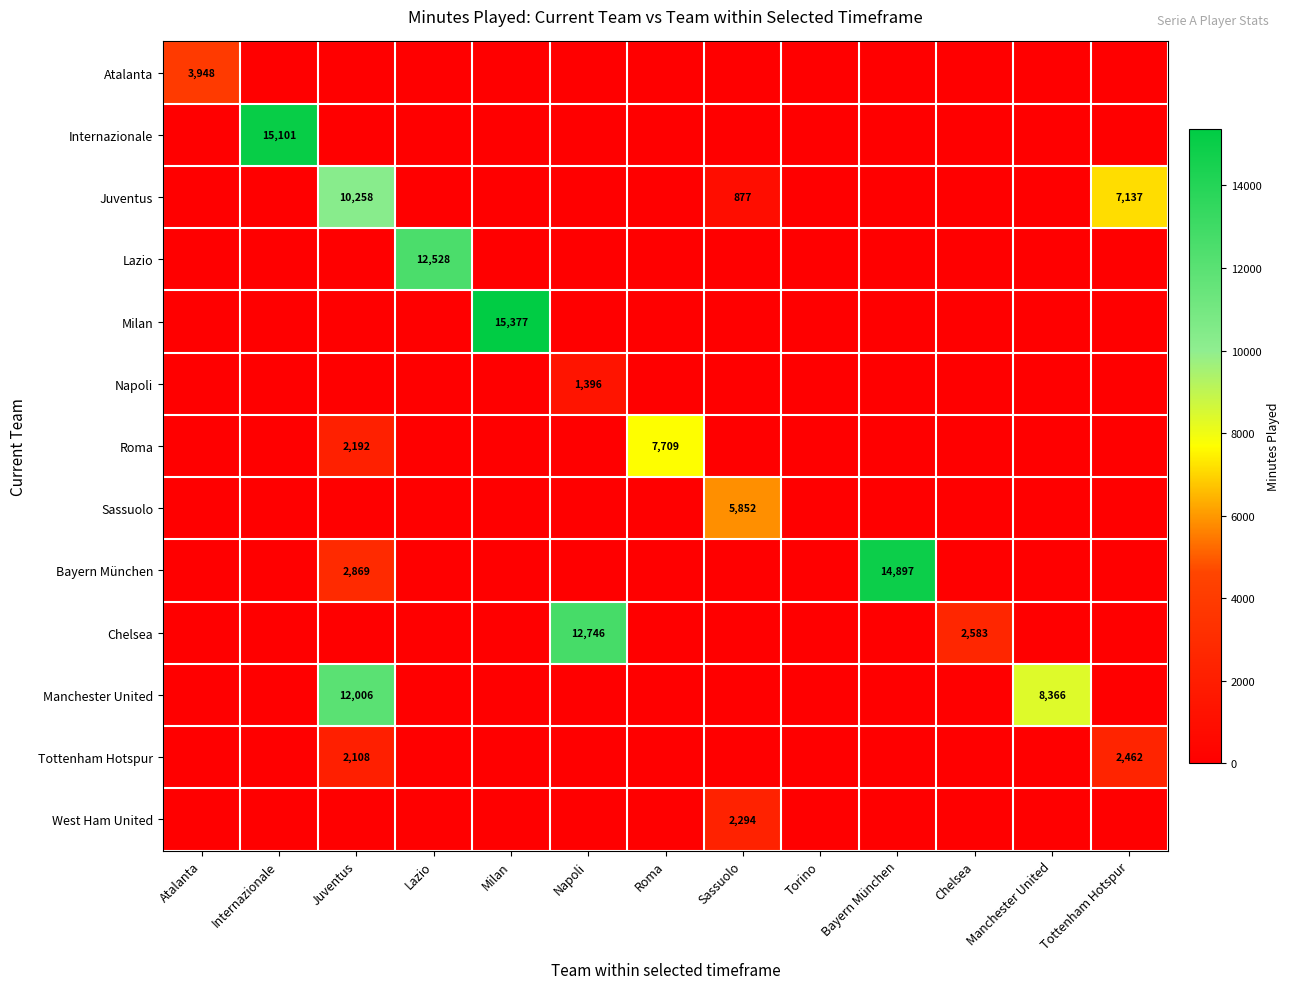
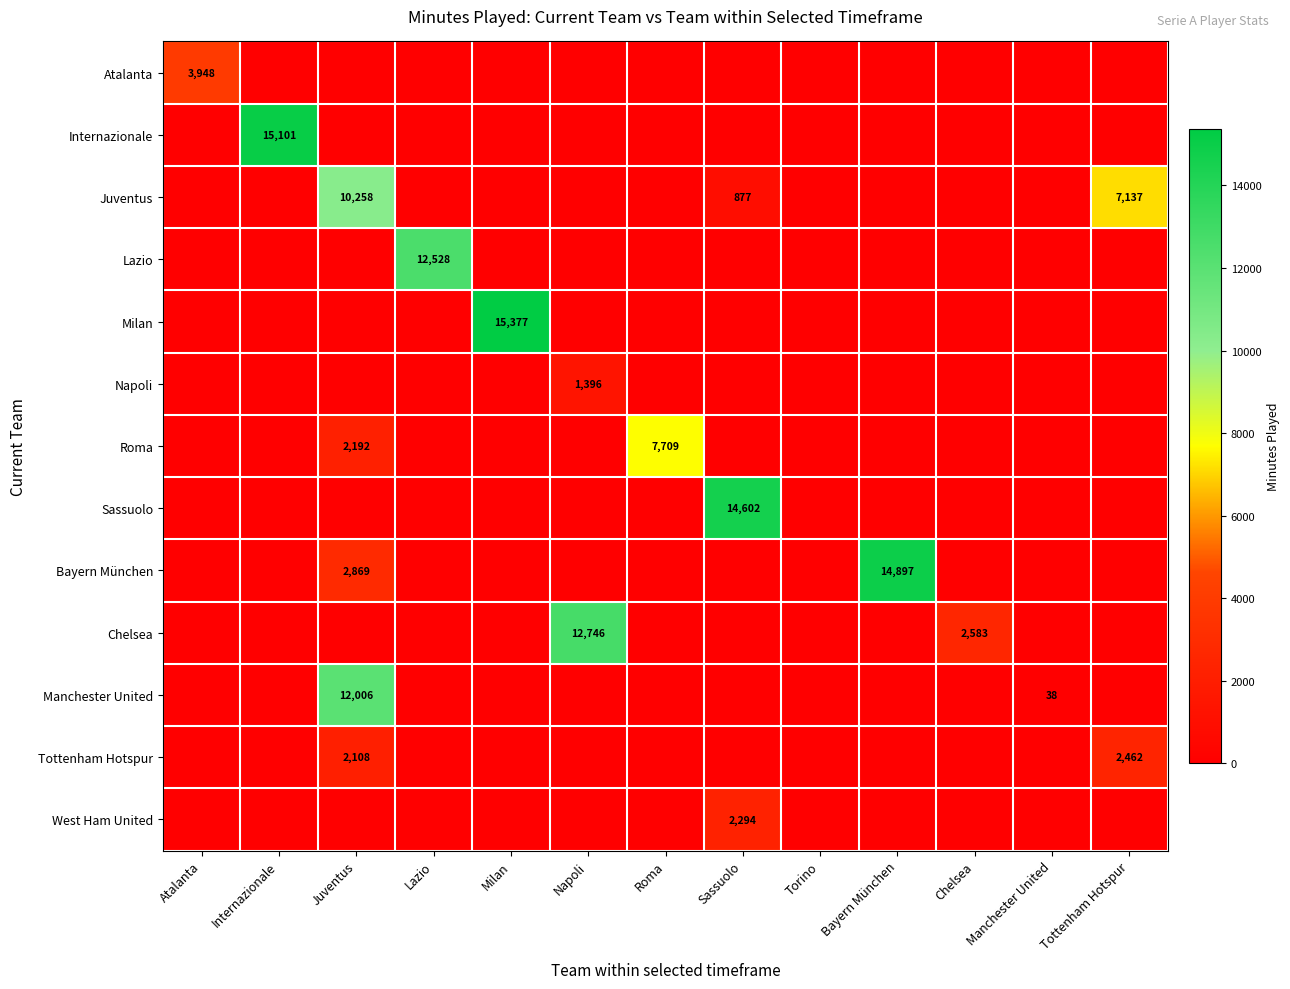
Sassuolo, Sassuolo: 5,852 -> 14,602
Manchester United, Manchester United: 8,366 -> 38
